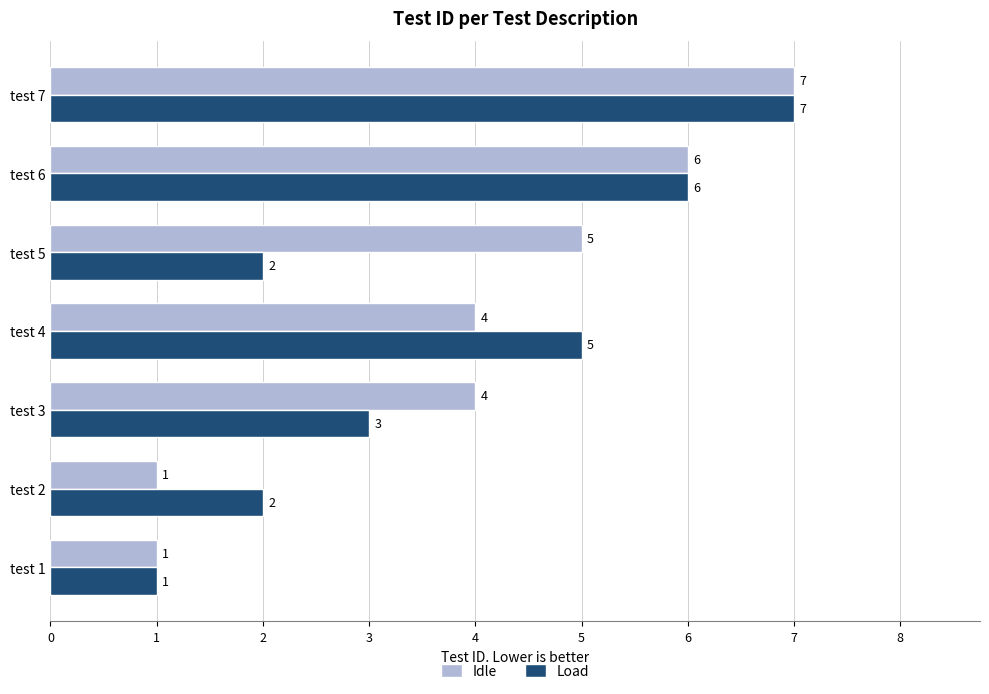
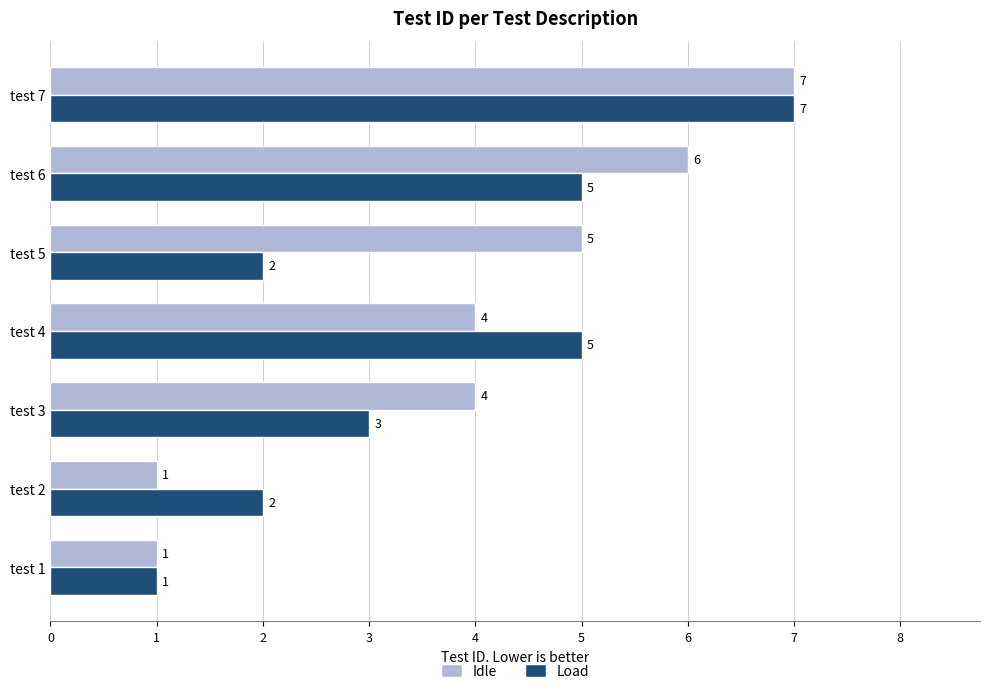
Load, test 6: 6 -> 5
